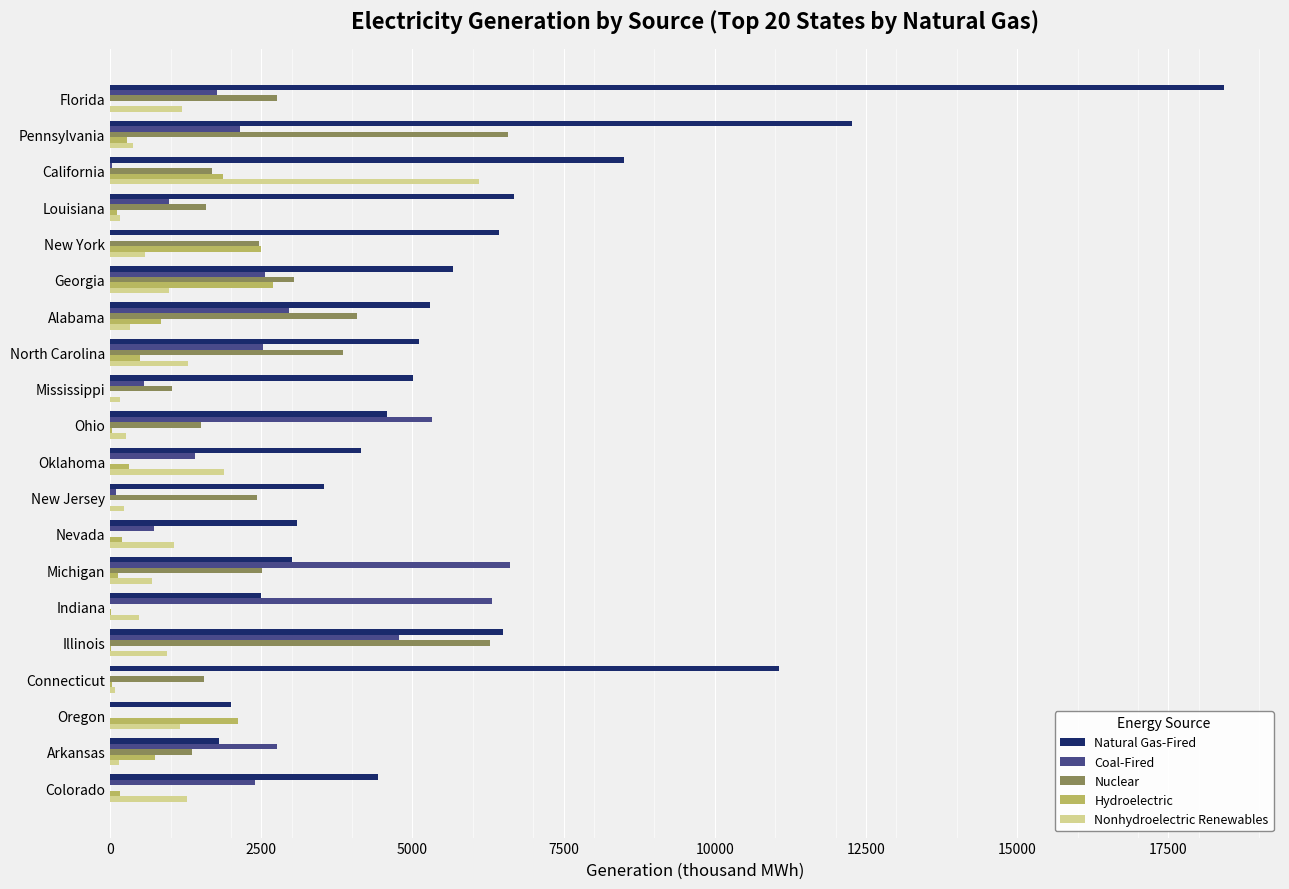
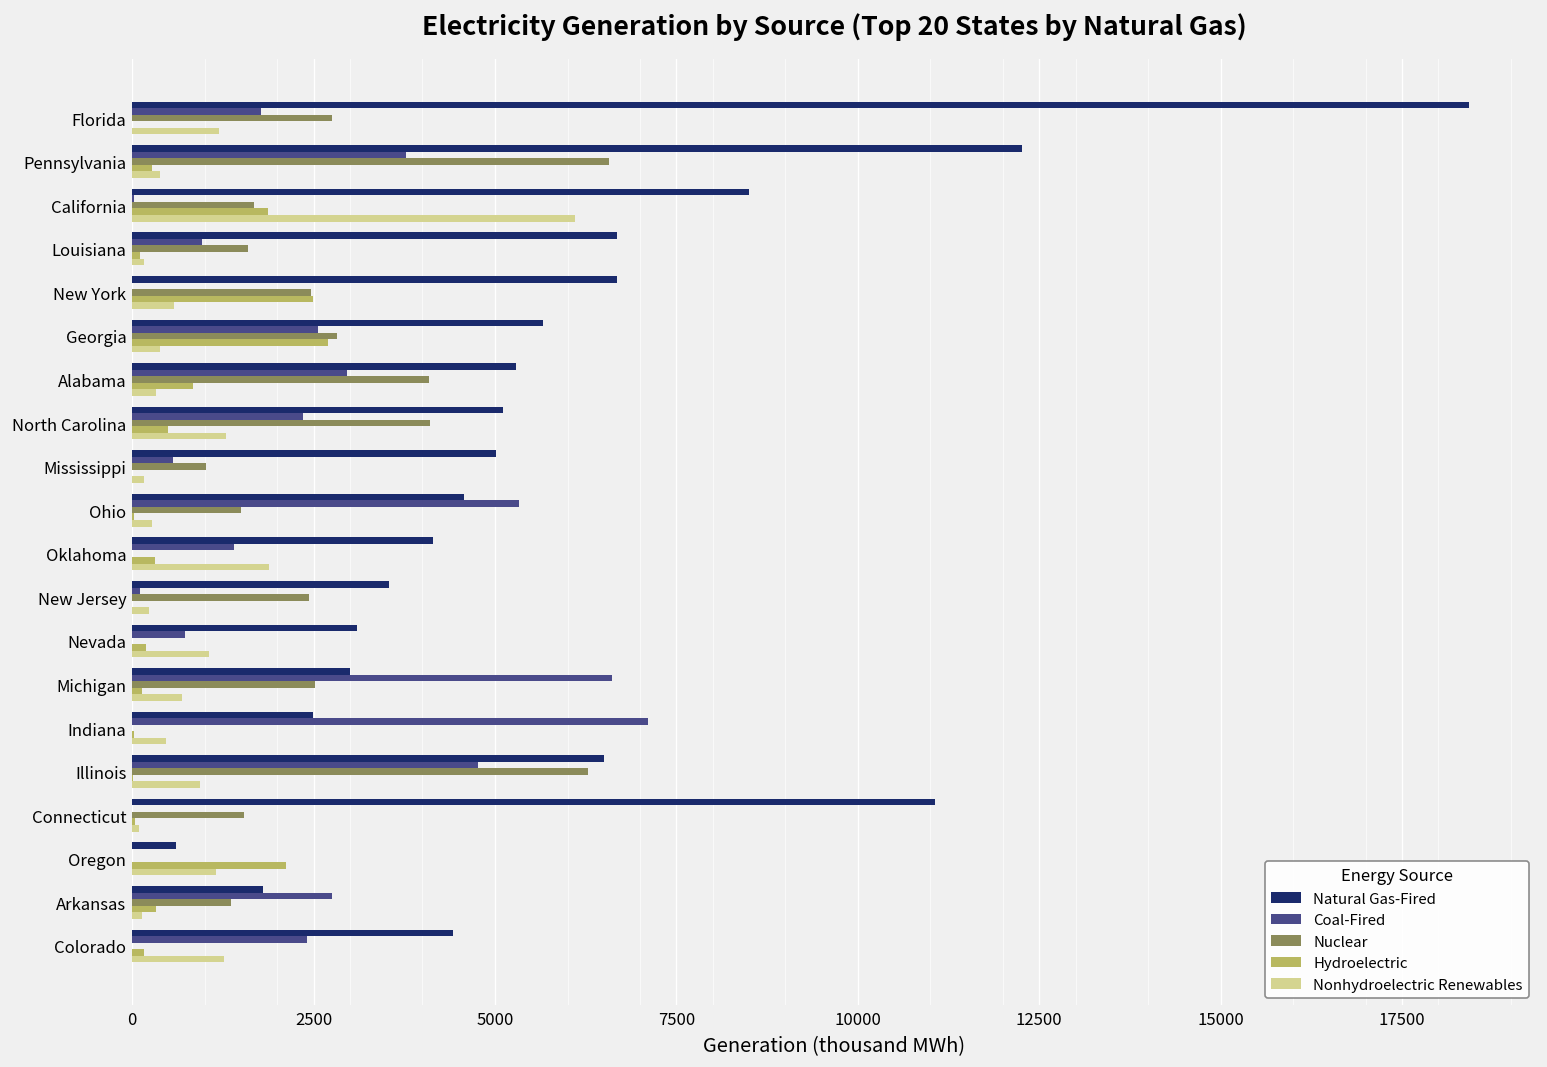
Coal-Fired, Pennsylvania: 2200 -> 3800
Natural Gas-Fired, New York: 6400 -> 6700
Nuclear, Georgia: 3000 -> 2800
Nonhydroelectric Renewables, Georgia: 1000 -> 400
Coal-Fired, North Carolina: 2500 -> 2300
Nuclear, North Carolina: 3800 -> 4100
Coal-Fired, Indiana: 6300 -> 7100
Natural Gas-Fired, Oregon: 2000 -> 600
Hydroelectric, Arkansas: 700 -> 300
